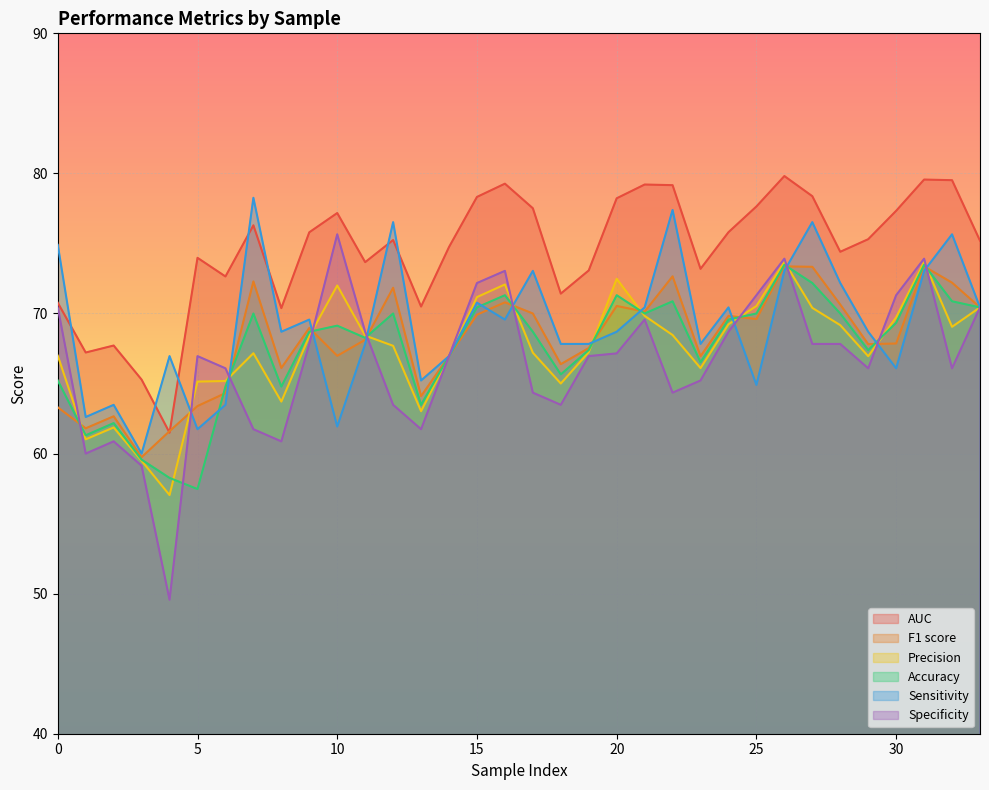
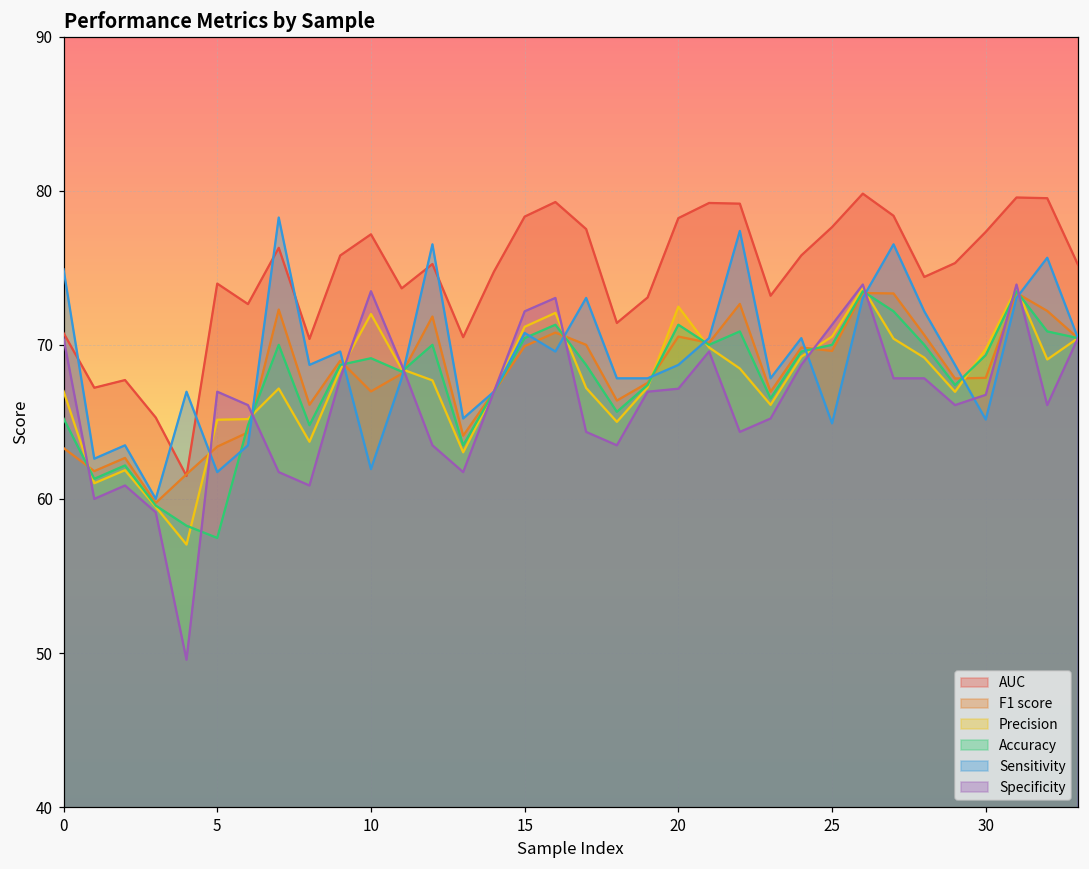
Specificity, 10: 75.7 -> 73.5
Sensitivity, 30: 66.1 -> 65.2
Specificity, 30: 71.3 -> 66.8
